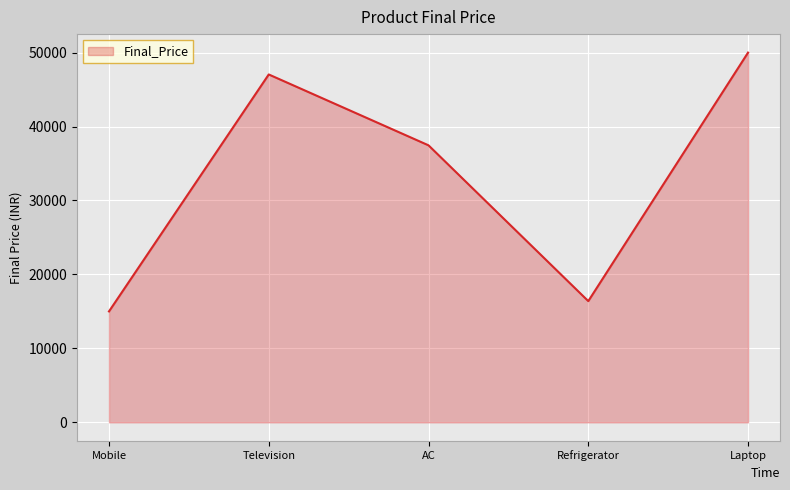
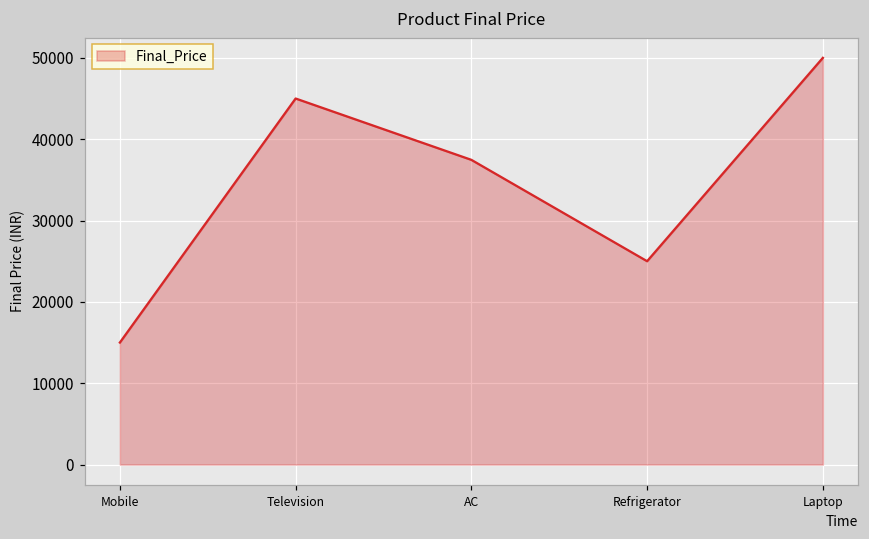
Television: 47000 -> 45000
Refrigerator: 16000 -> 25000
